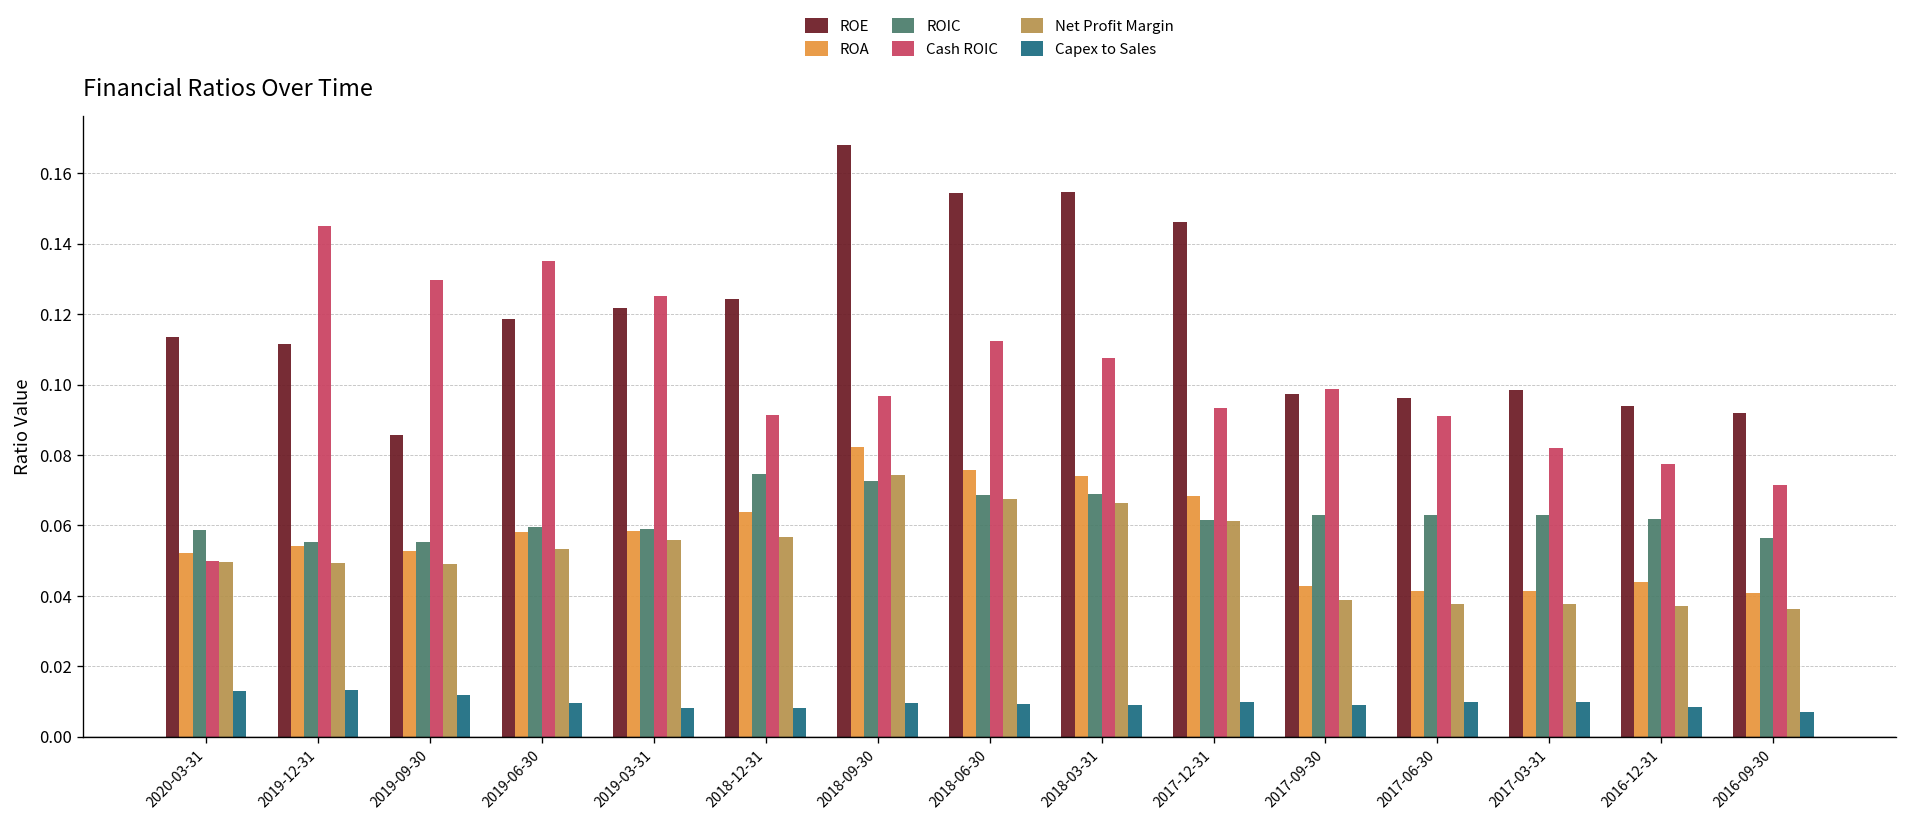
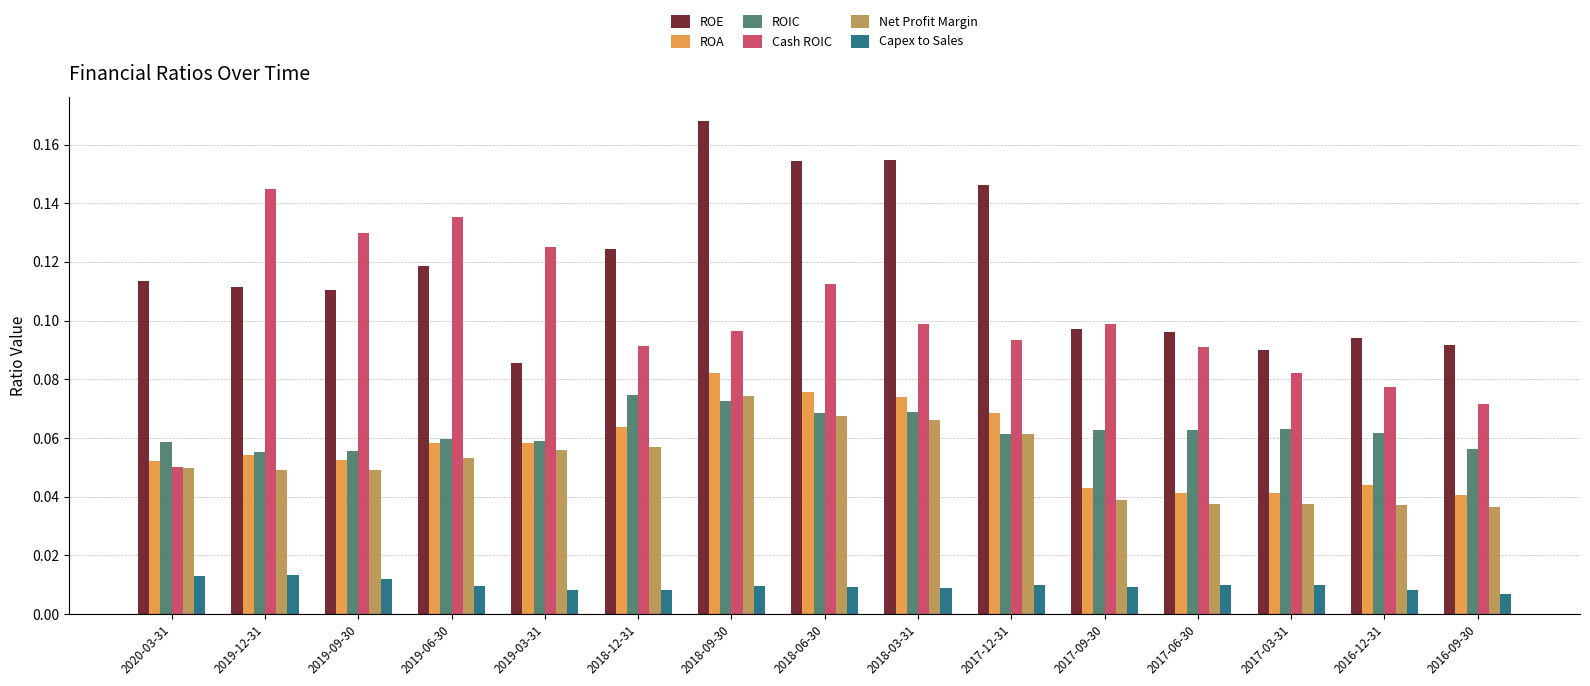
ROE, 2019-09-30: 0.086 -> 0.110
ROE, 2019-03-31: 0.122 -> 0.086
Cash ROIC, 2018-03-31: 0.108 -> 0.099
ROE, 2017-03-31: 0.099 -> 0.090
